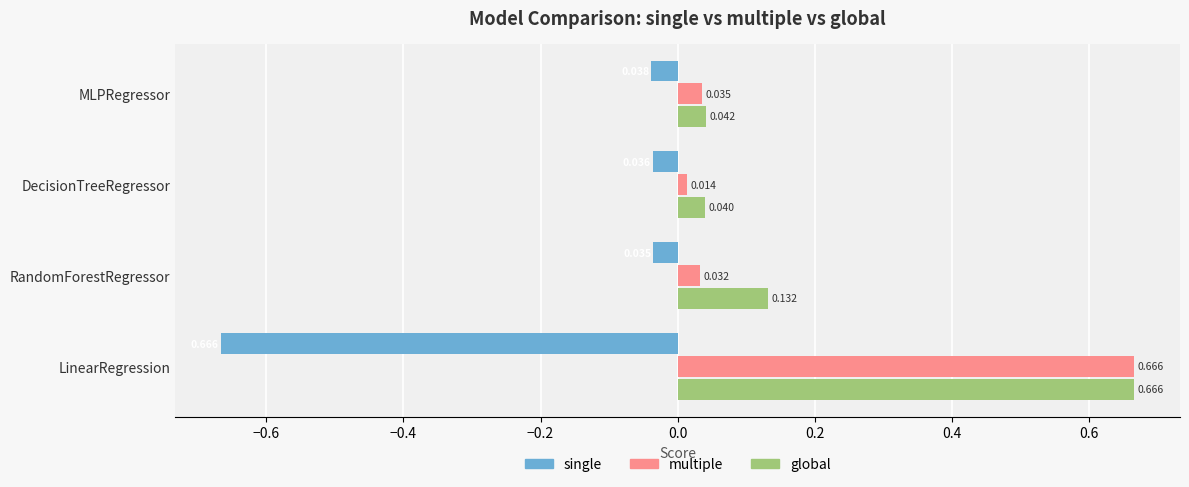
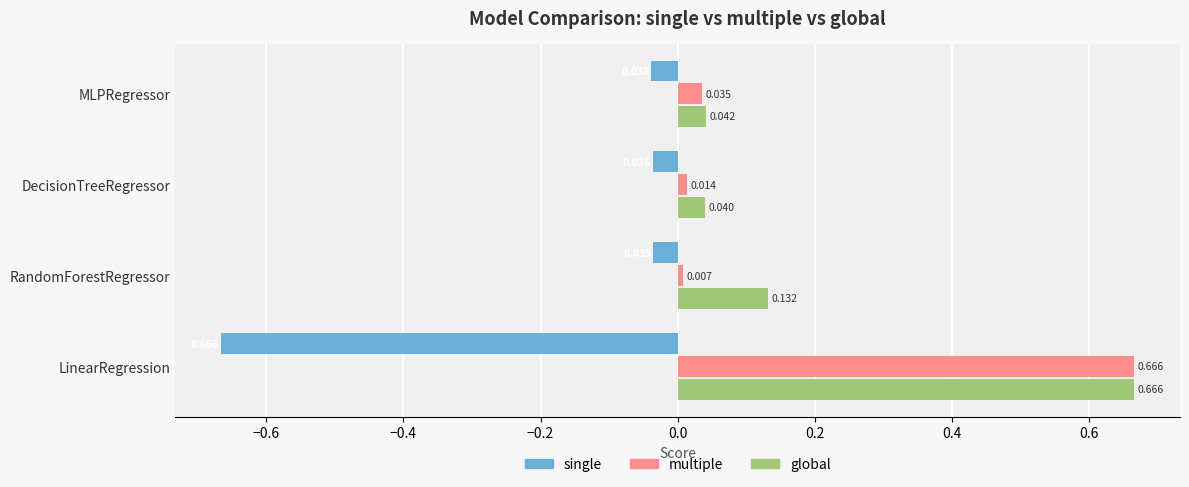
multiple, RandomForestRegressor: 0.032 -> 0.007
